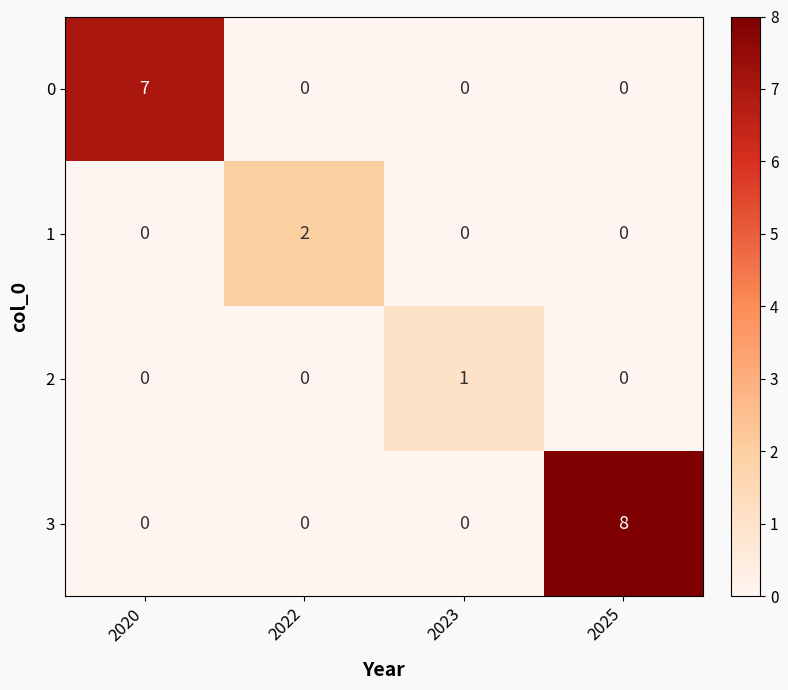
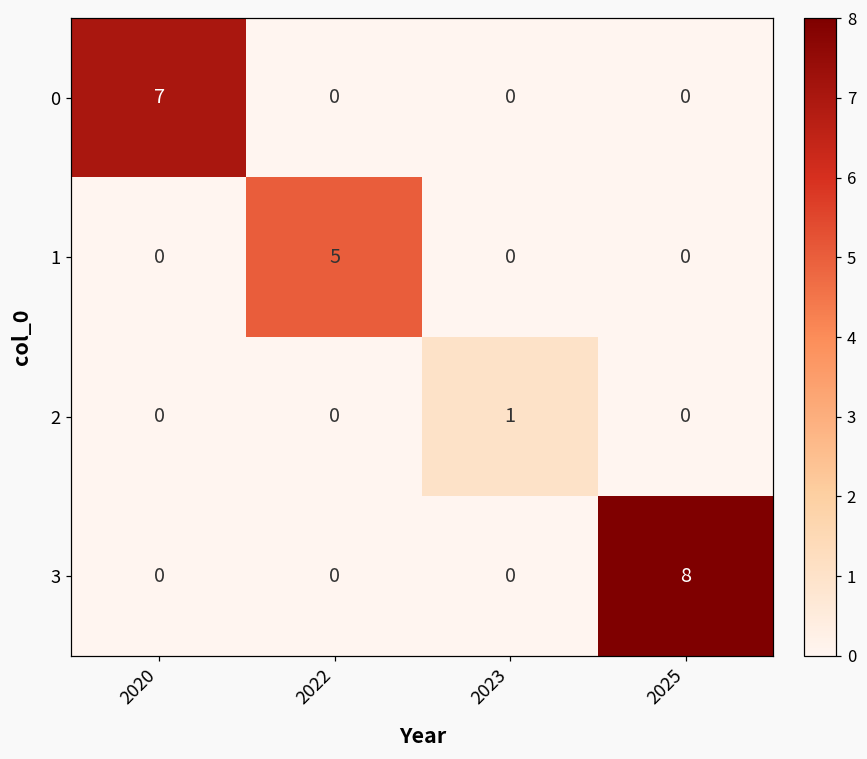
1, 2022: 2 -> 5
